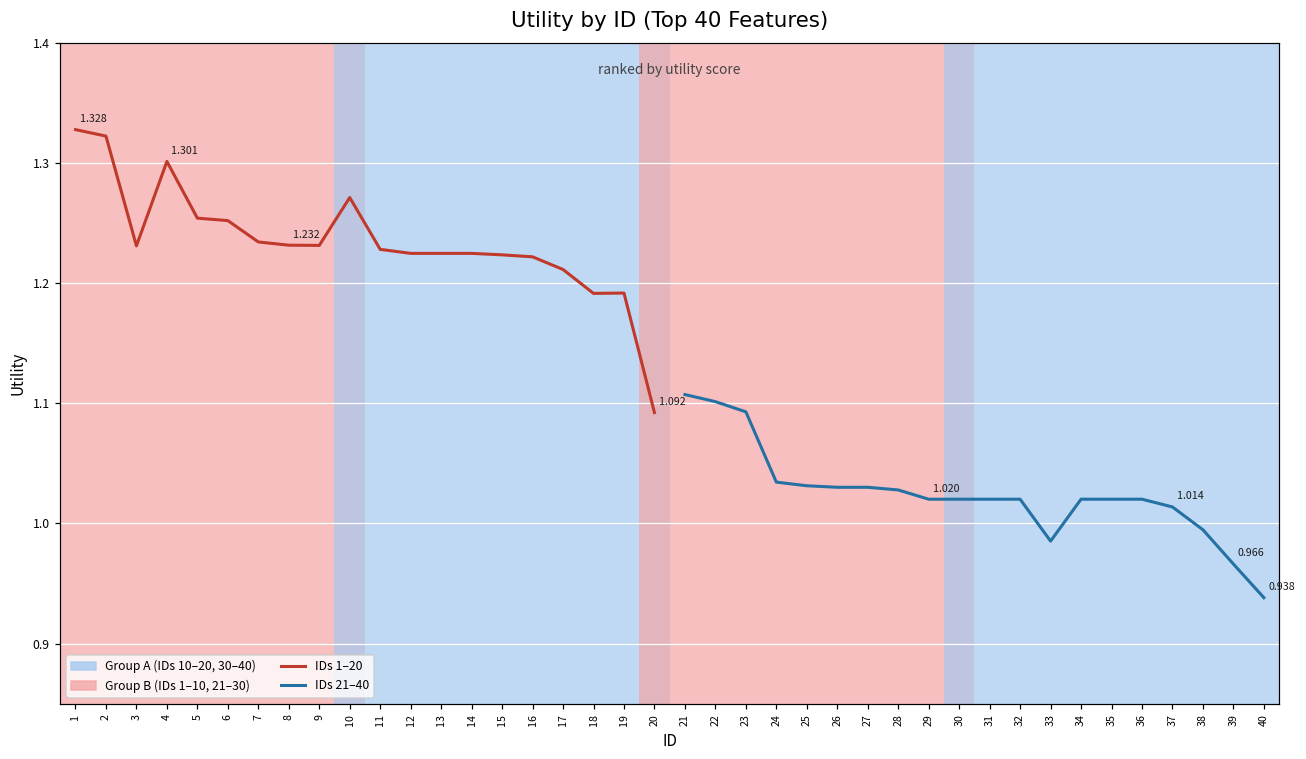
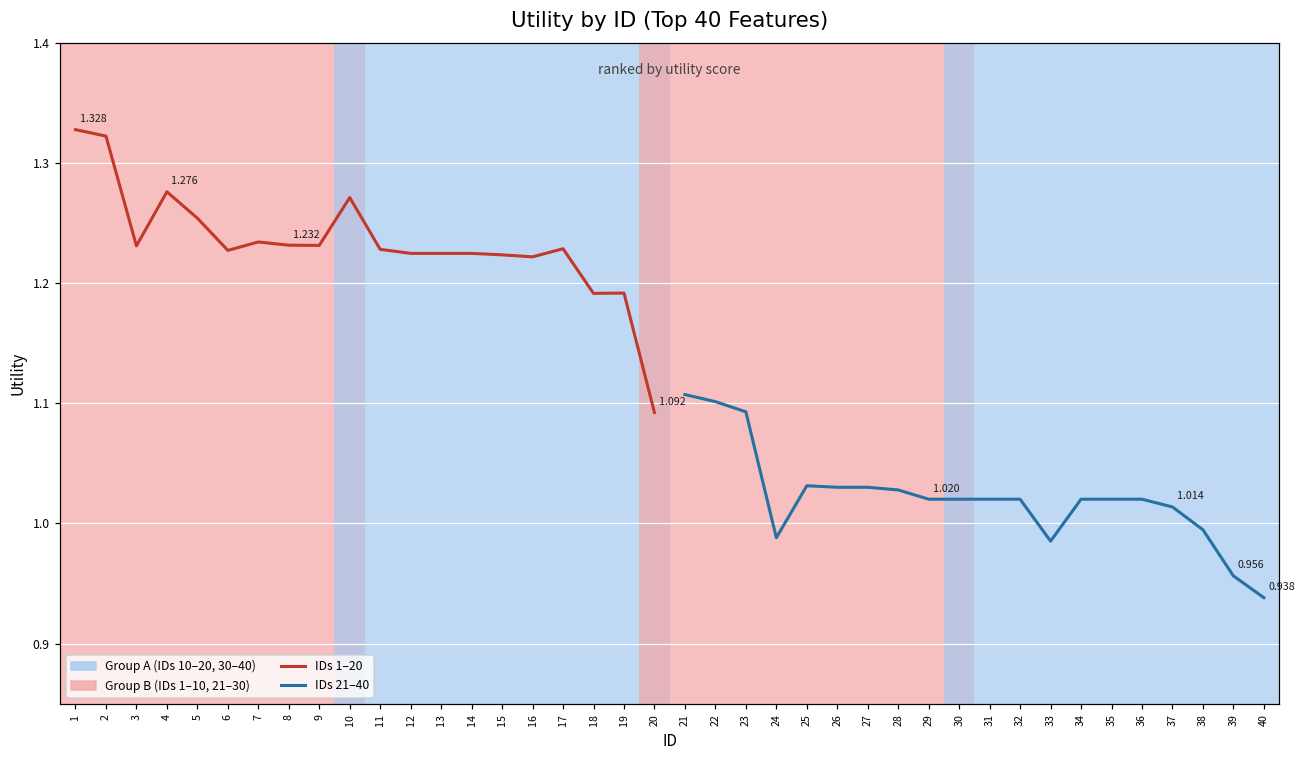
IDs 1–20, 4: 1.301 -> 1.276
IDs 1–20, 6: 1.252 -> 1.227
IDs 1–20, 17: 1.211 -> 1.229
IDs 21–40, 24: 1.034 -> 0.988
IDs 21–40, 39: 0.966 -> 0.956
